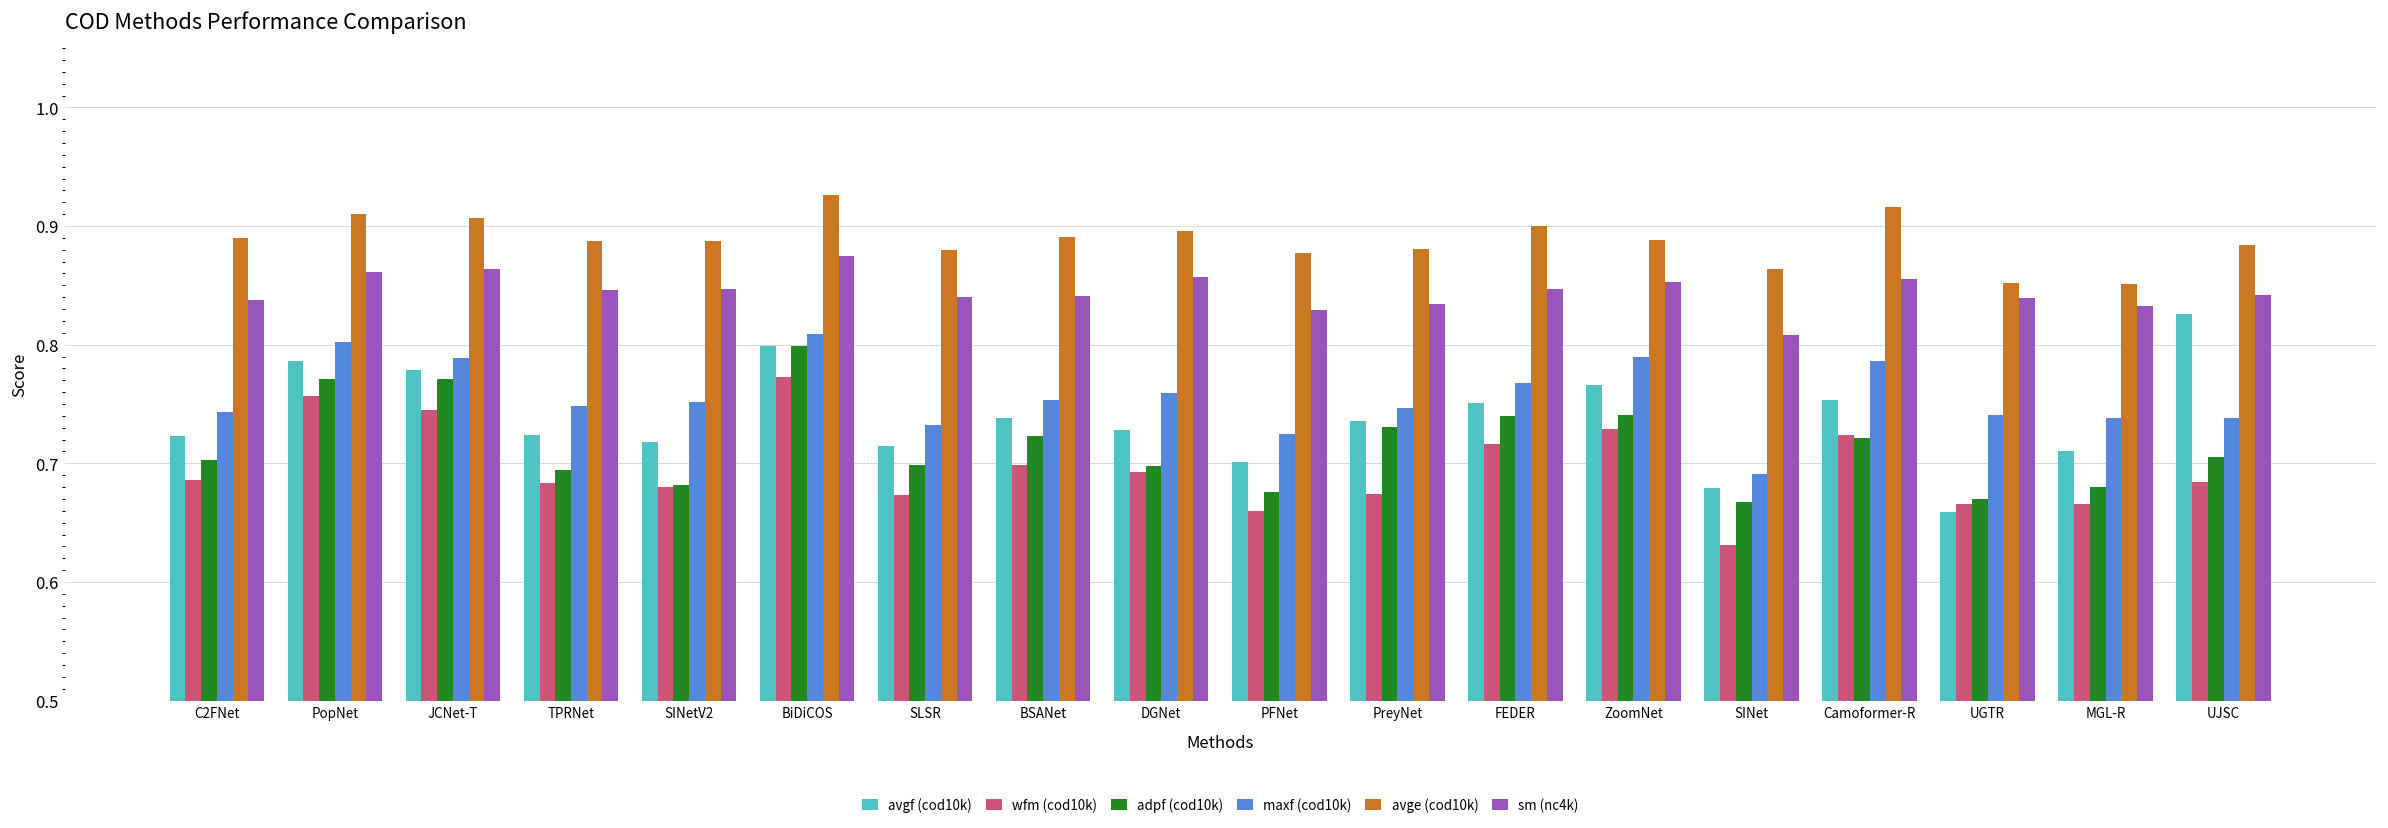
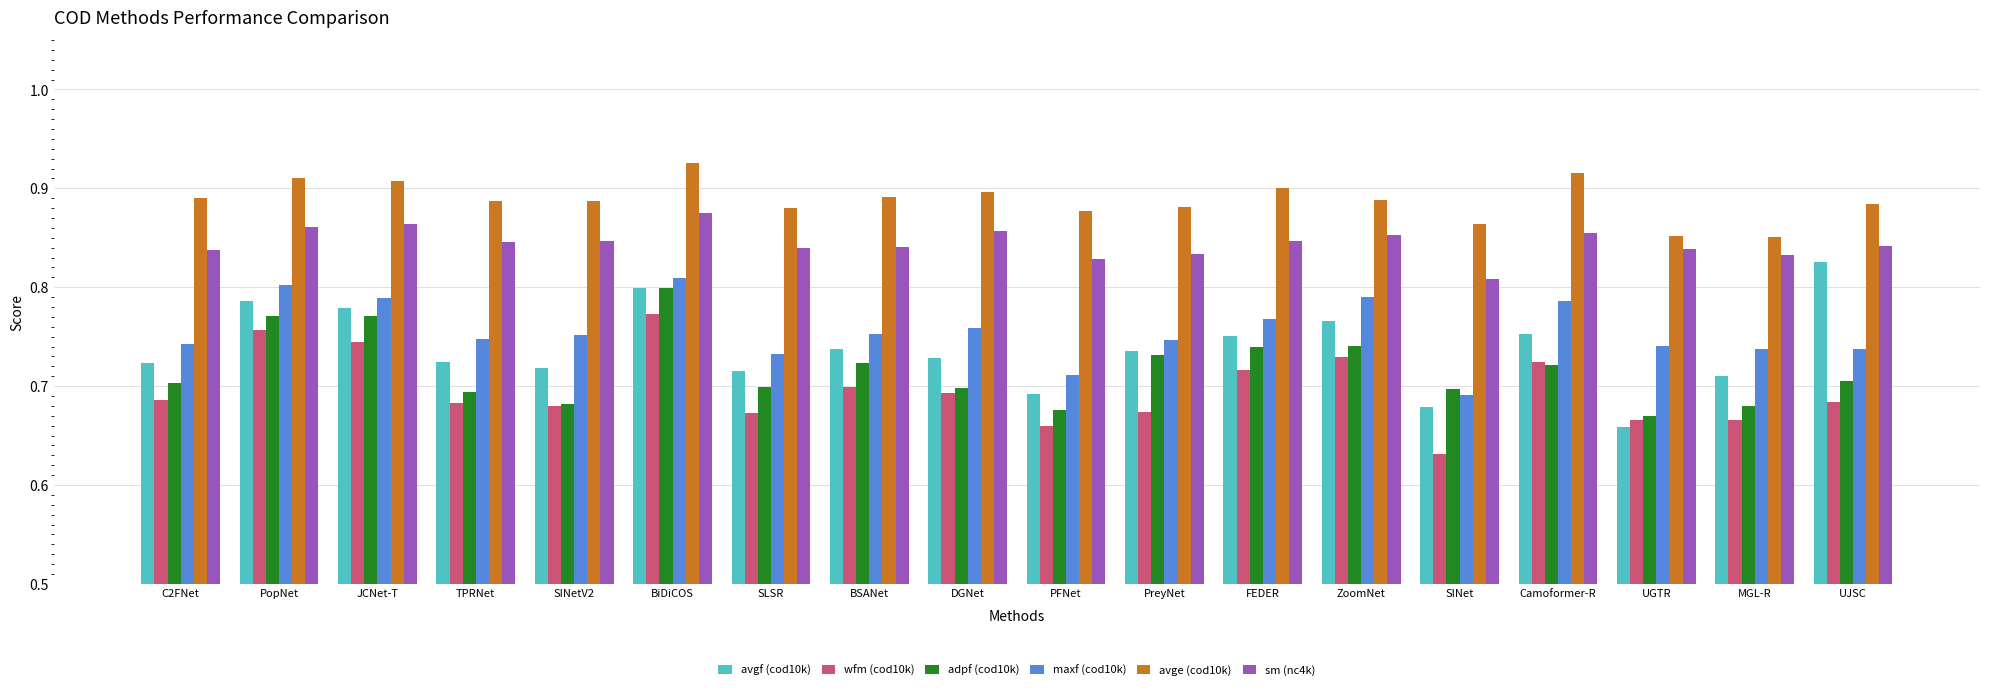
avgf (cod10k), PFNet: 0.70 -> 0.69
maxf (cod10k), PFNet: 0.73 -> 0.71
adpf (cod10k), SINet: 0.67 -> 0.70
